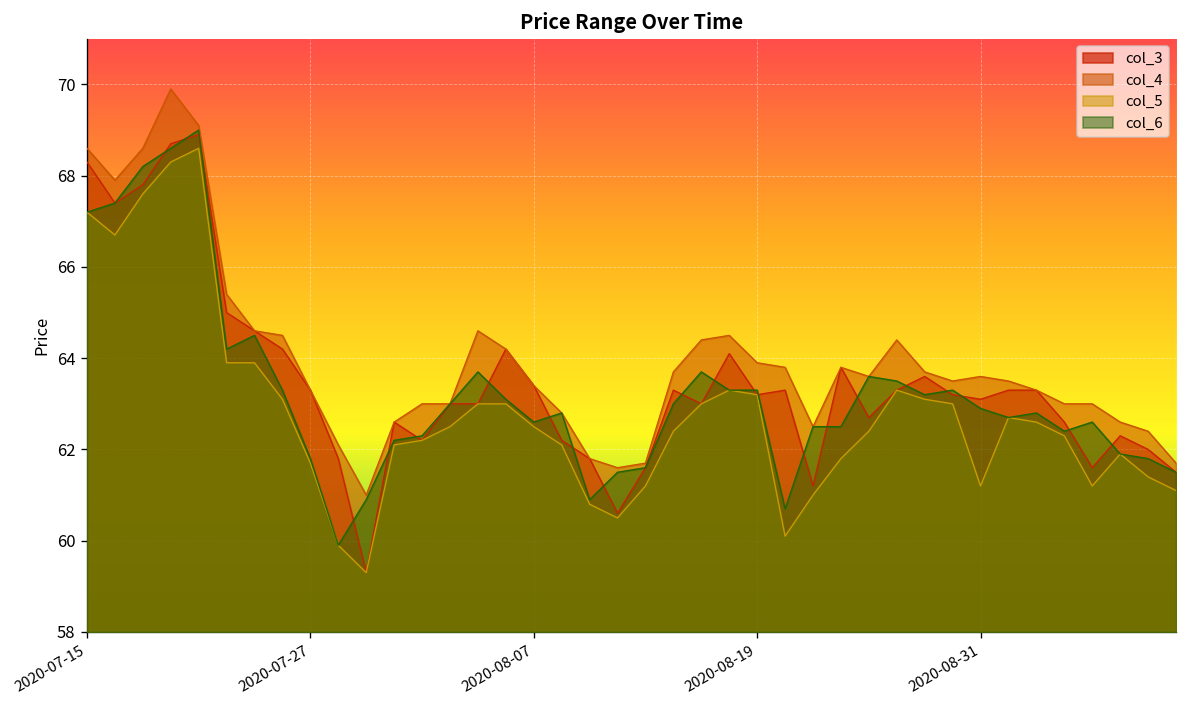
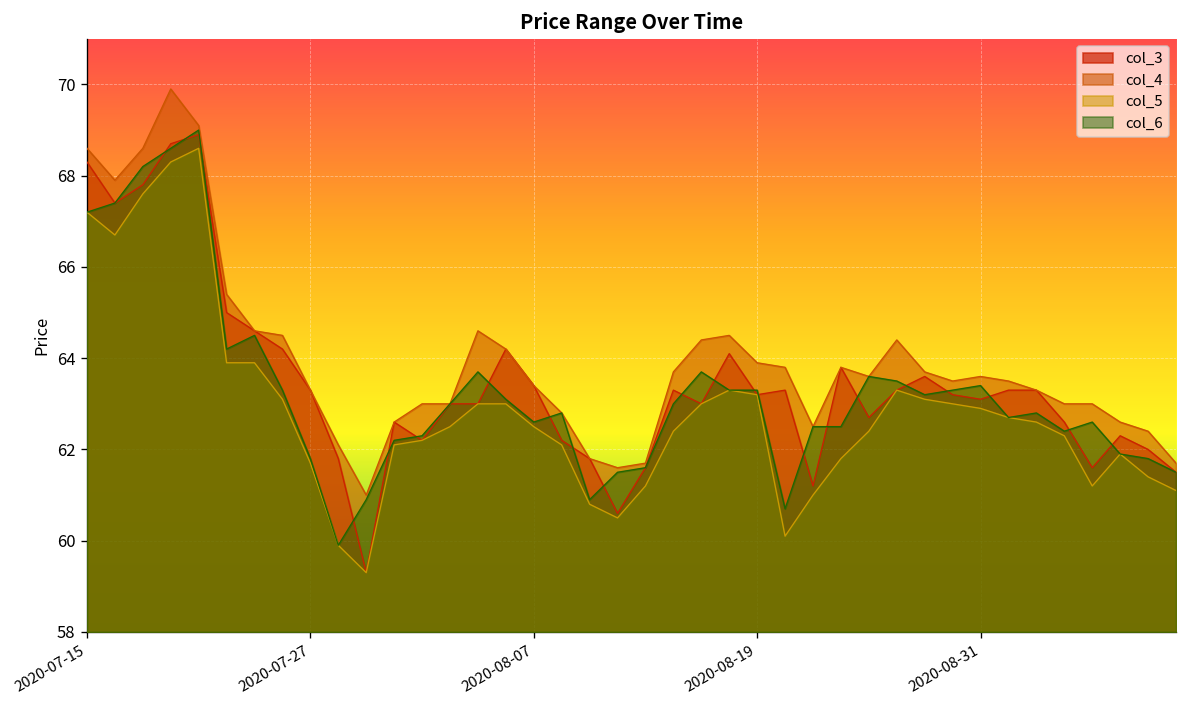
col_5, 2020-08-31: 61.2 -> 62.9
col_6, 2020-08-31: 62.9 -> 63.4
